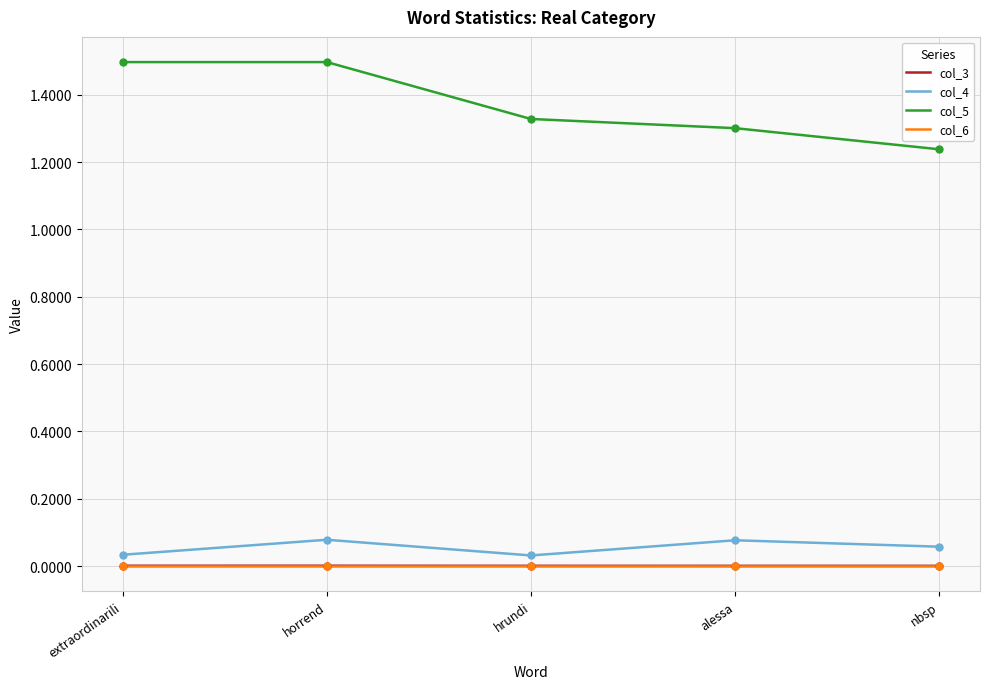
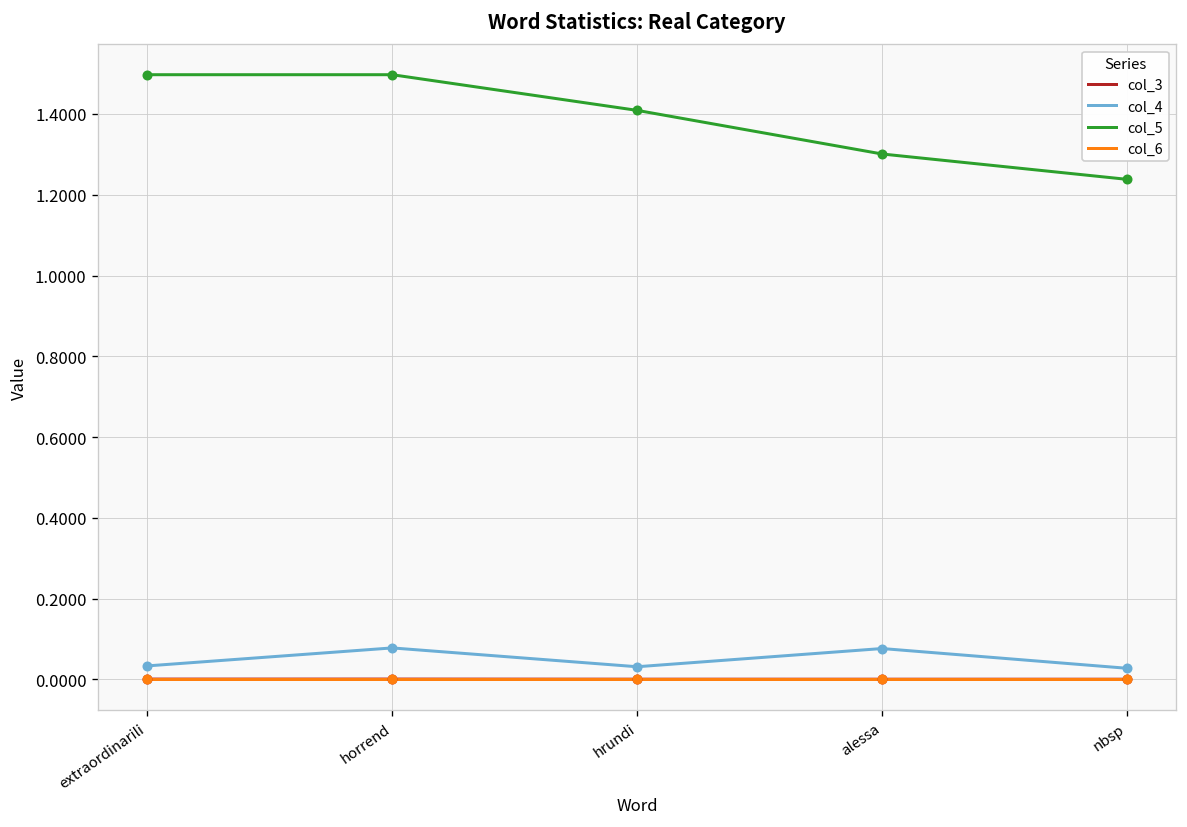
col_5, hrundi: 1.33 -> 1.41
col_4, nbsp: 0.06 -> 0.03
